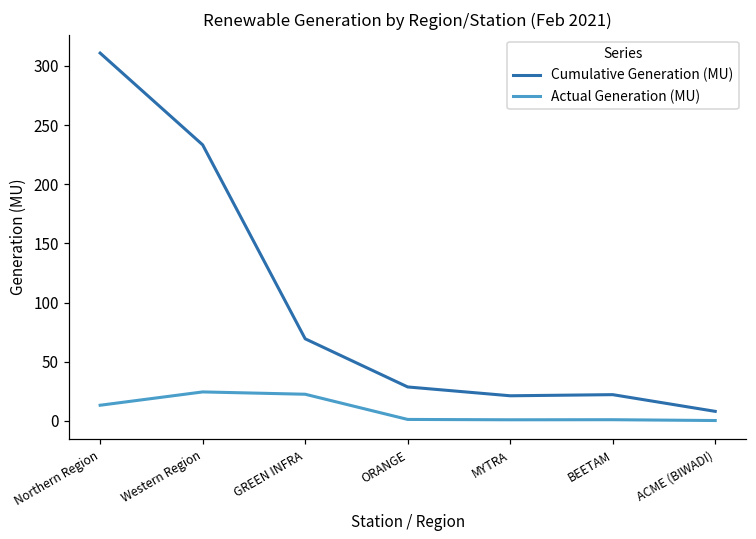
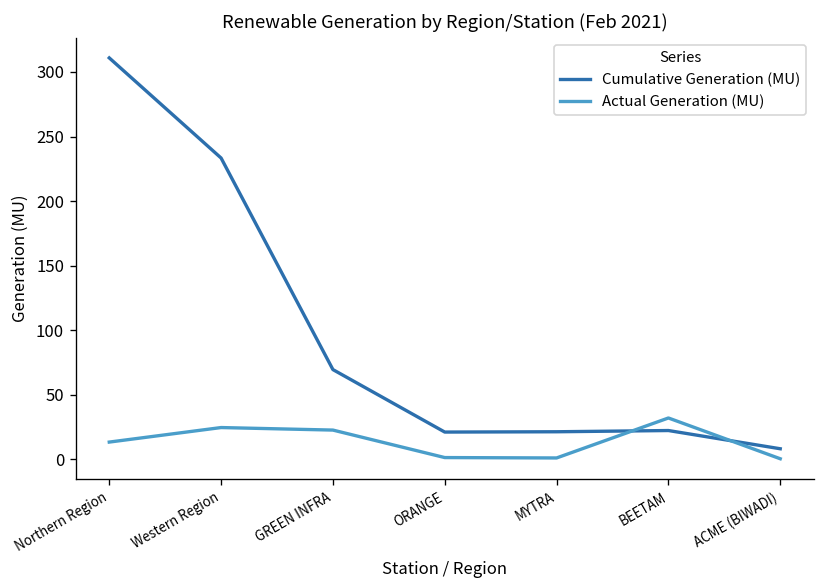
Cumulative Generation (MU), ORANGE: 29 -> 21
Actual Generation (MU), BEETAM: 1 -> 32
